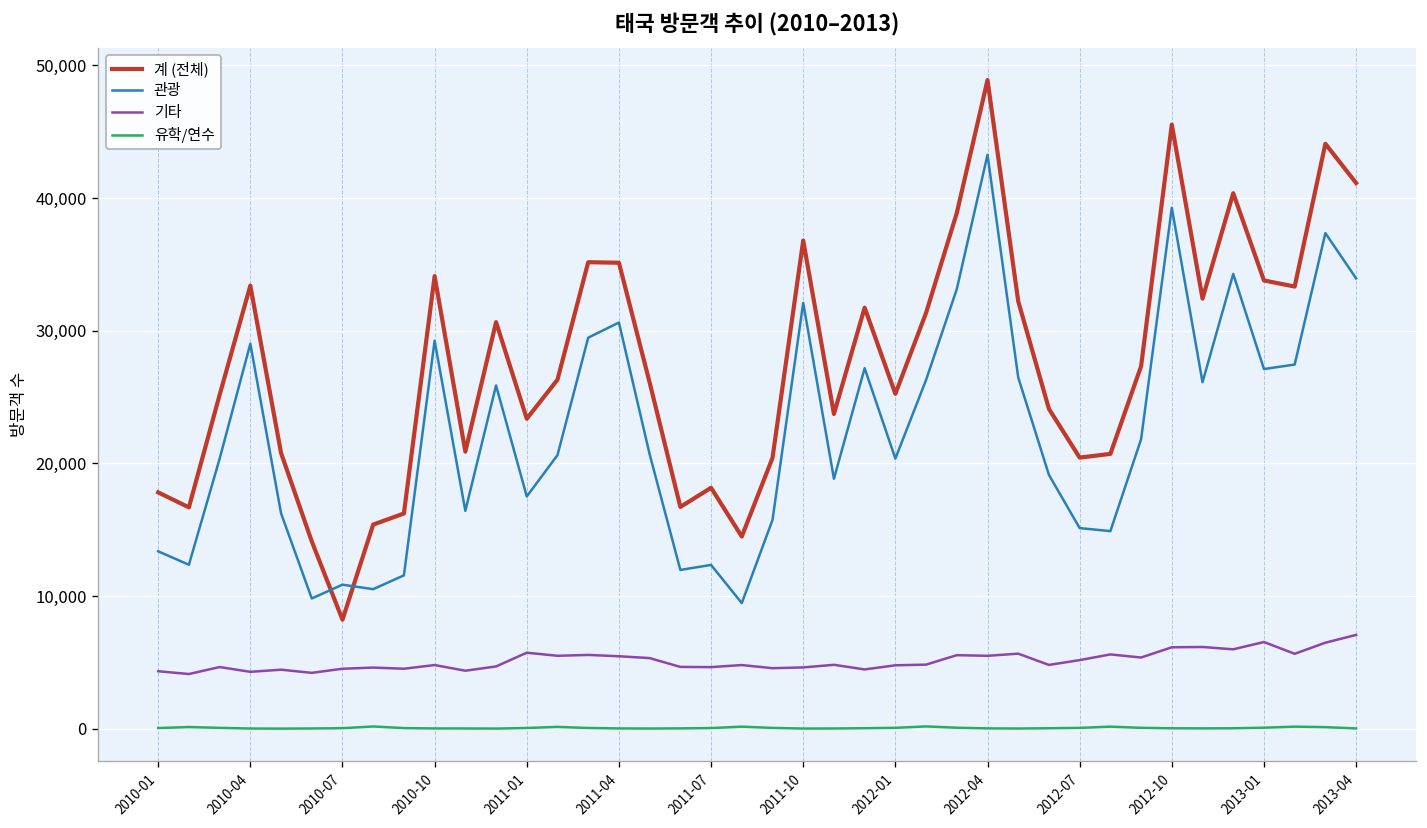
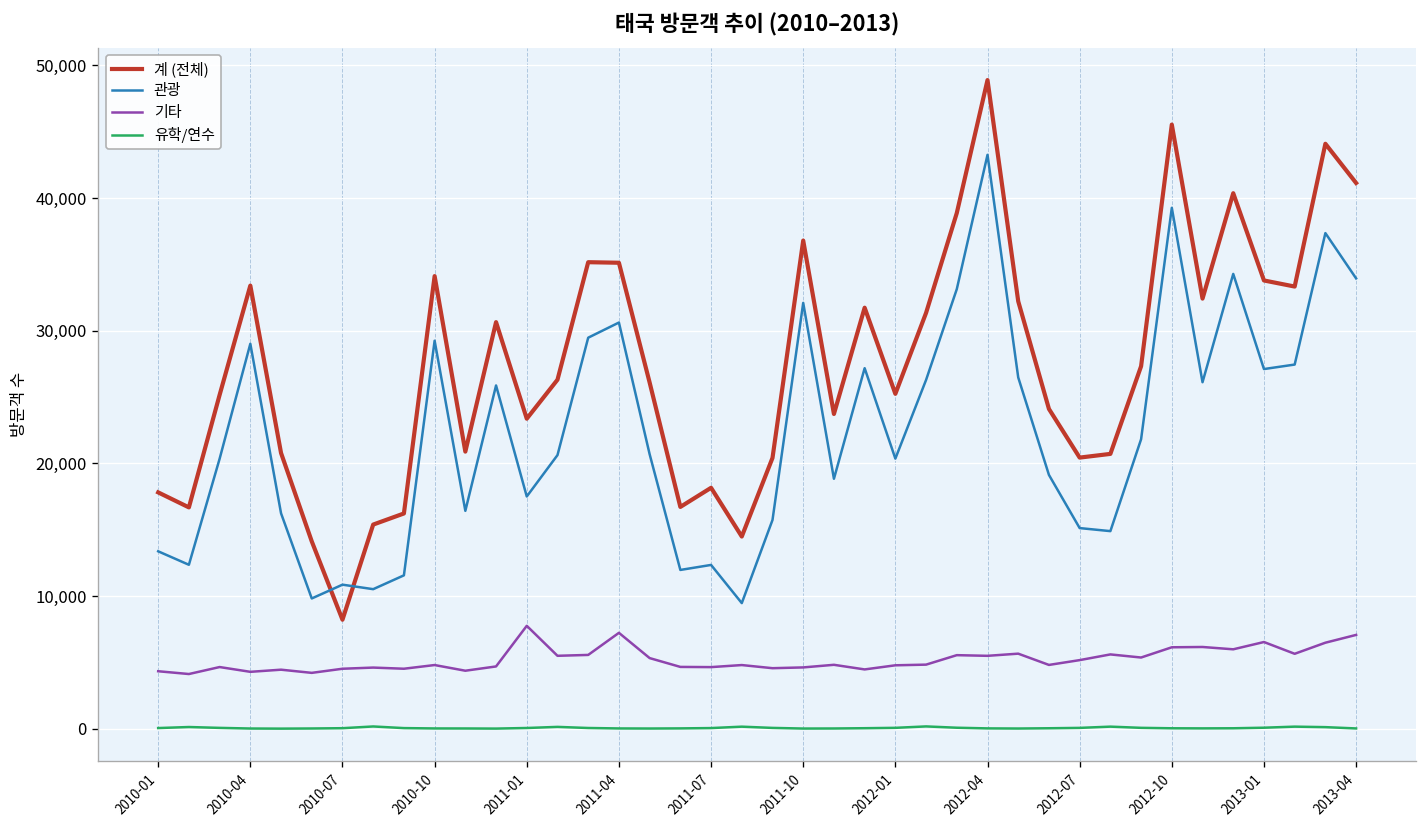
기타, 2011-01: 5,700 -> 7,800
기타, 2011-04: 5,500 -> 7,200
